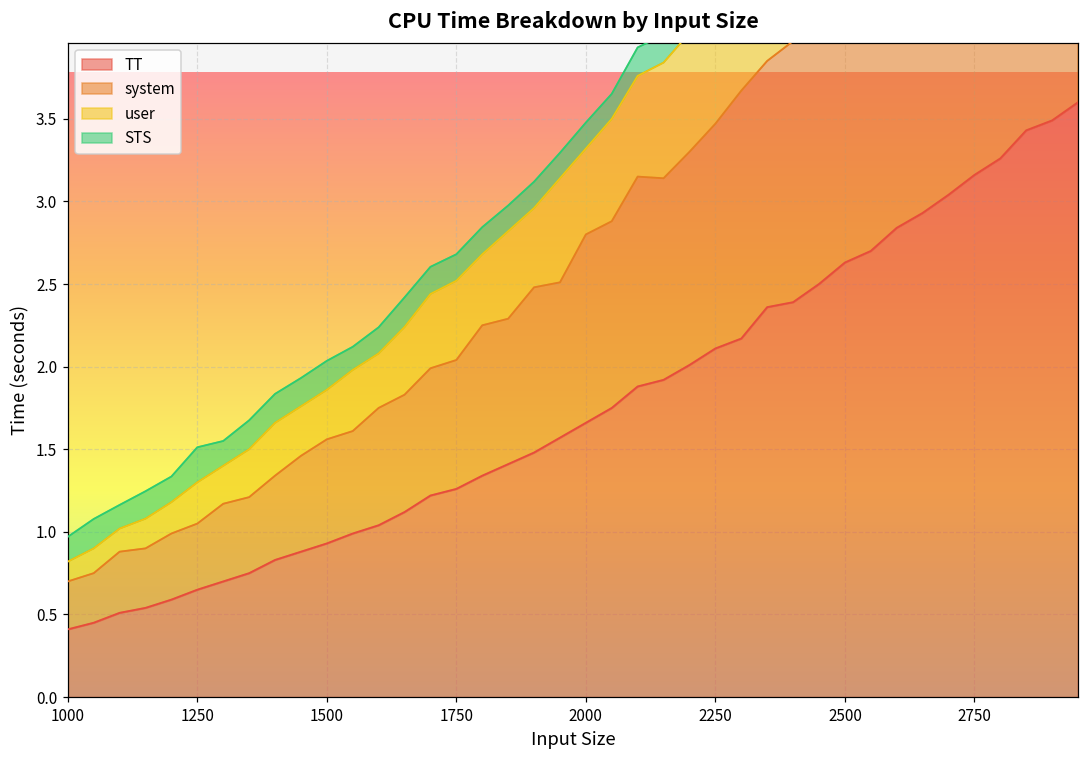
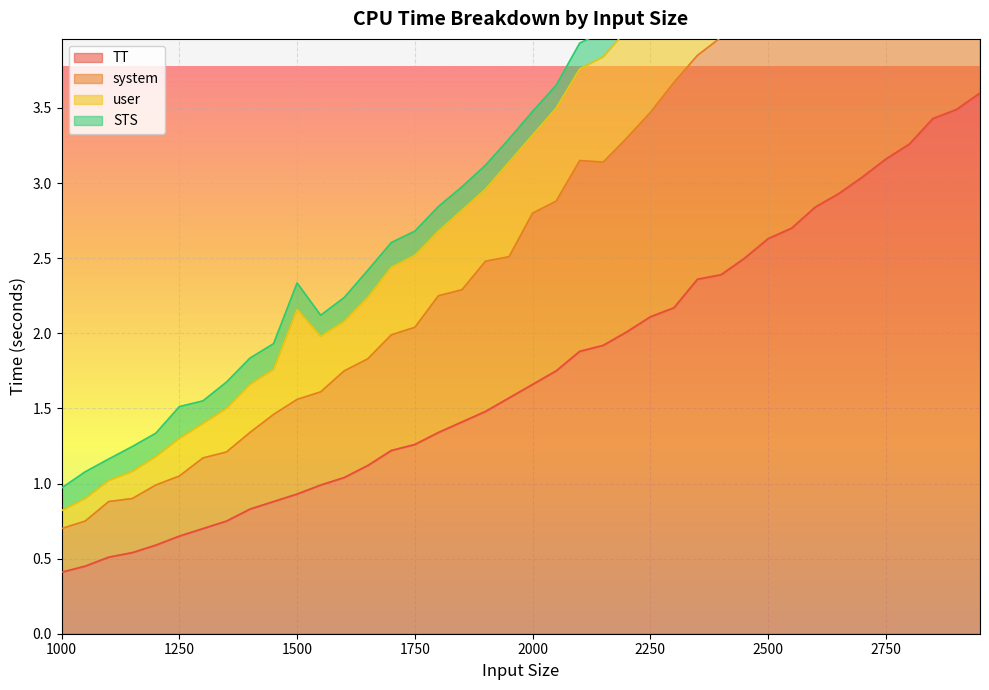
user, 1500: 0.3 -> 0.6
